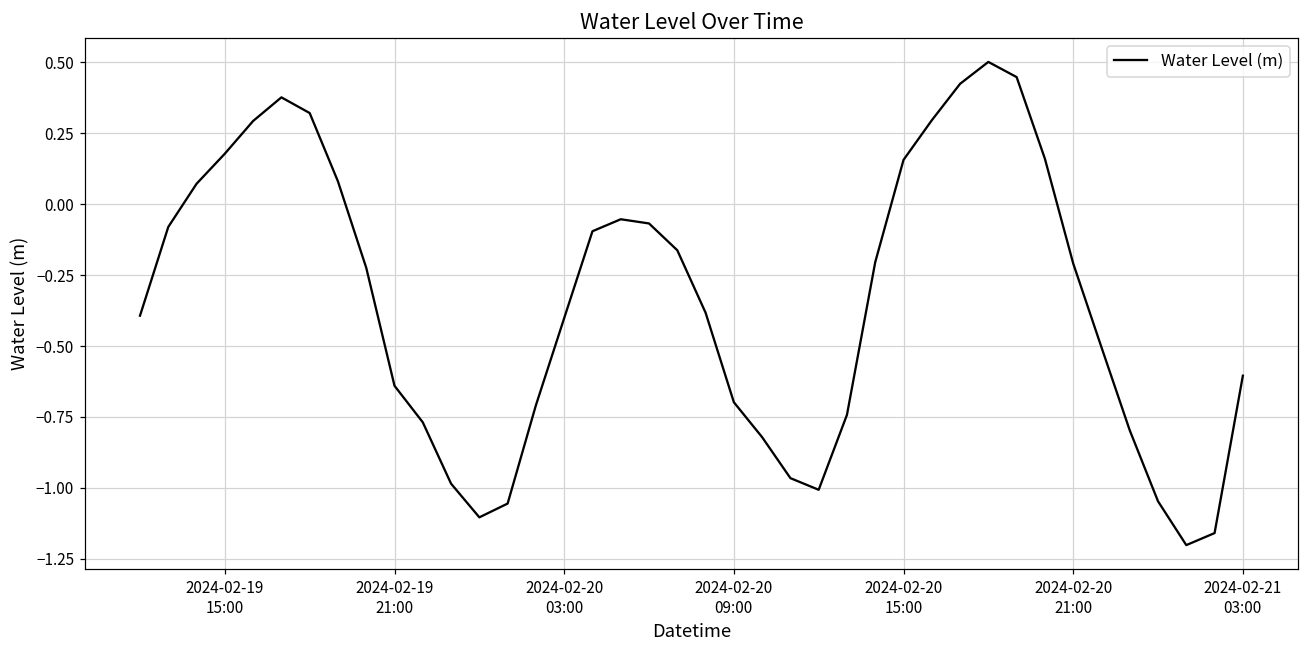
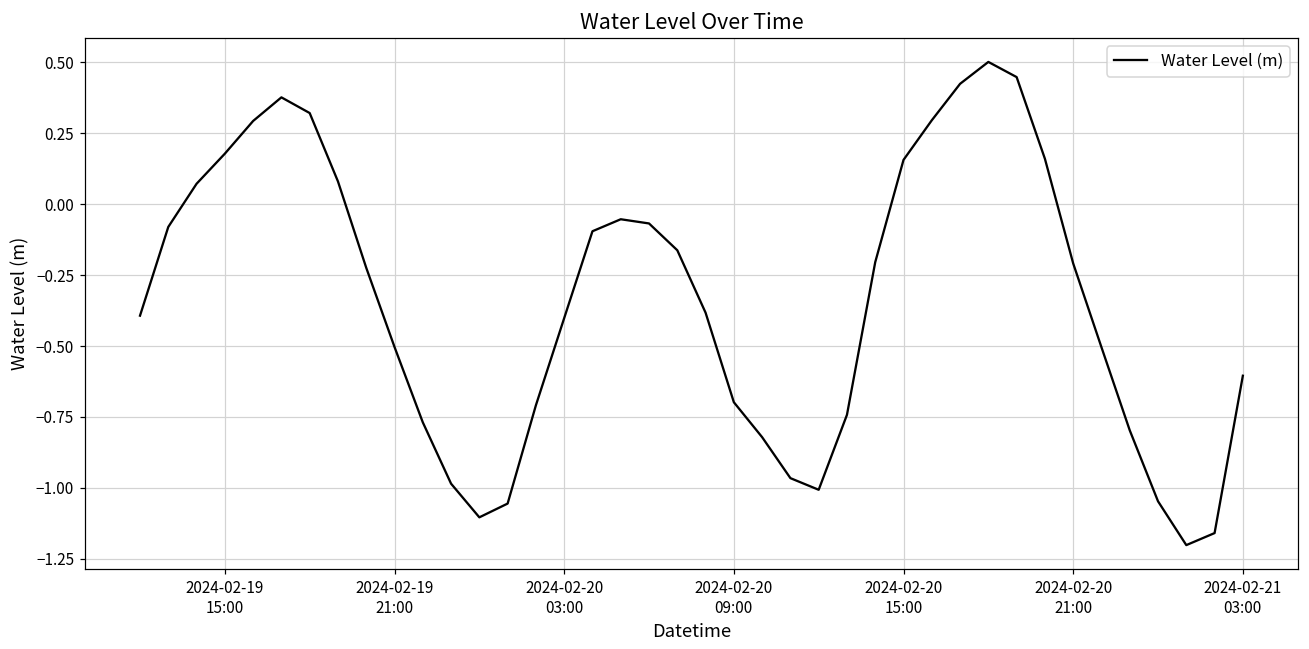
2024-02-19 21:00: -0.64 -> -0.50
